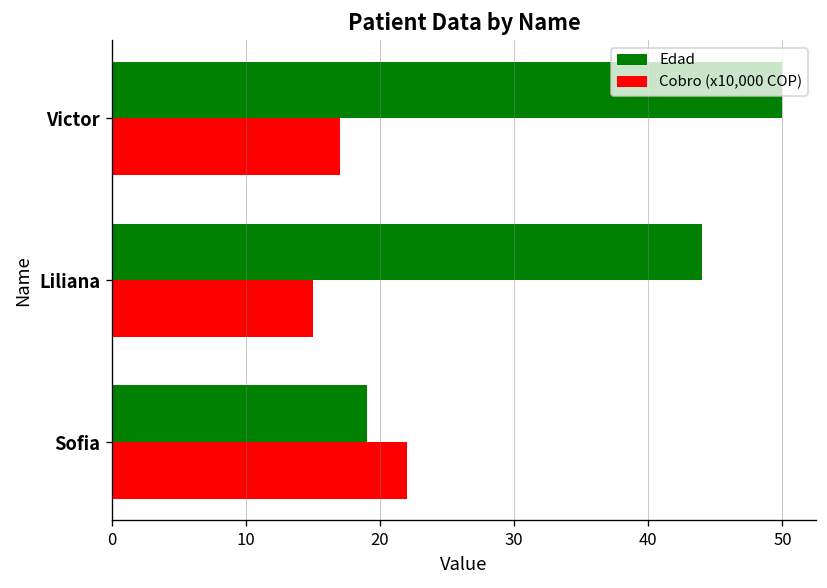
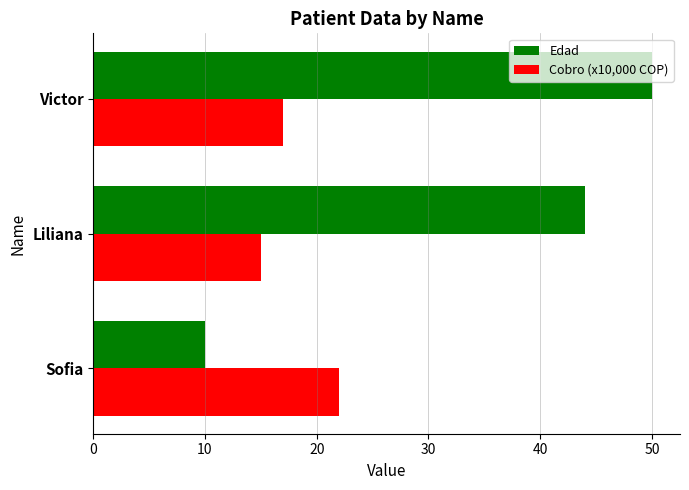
Edad, Sofia: 19 -> 10
